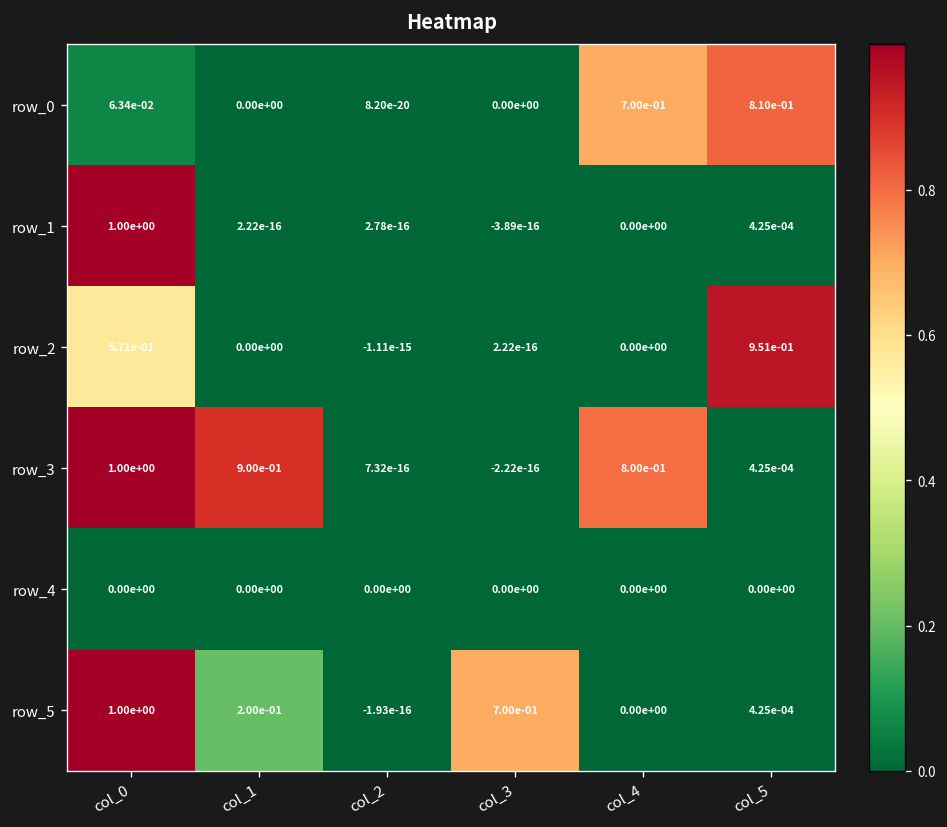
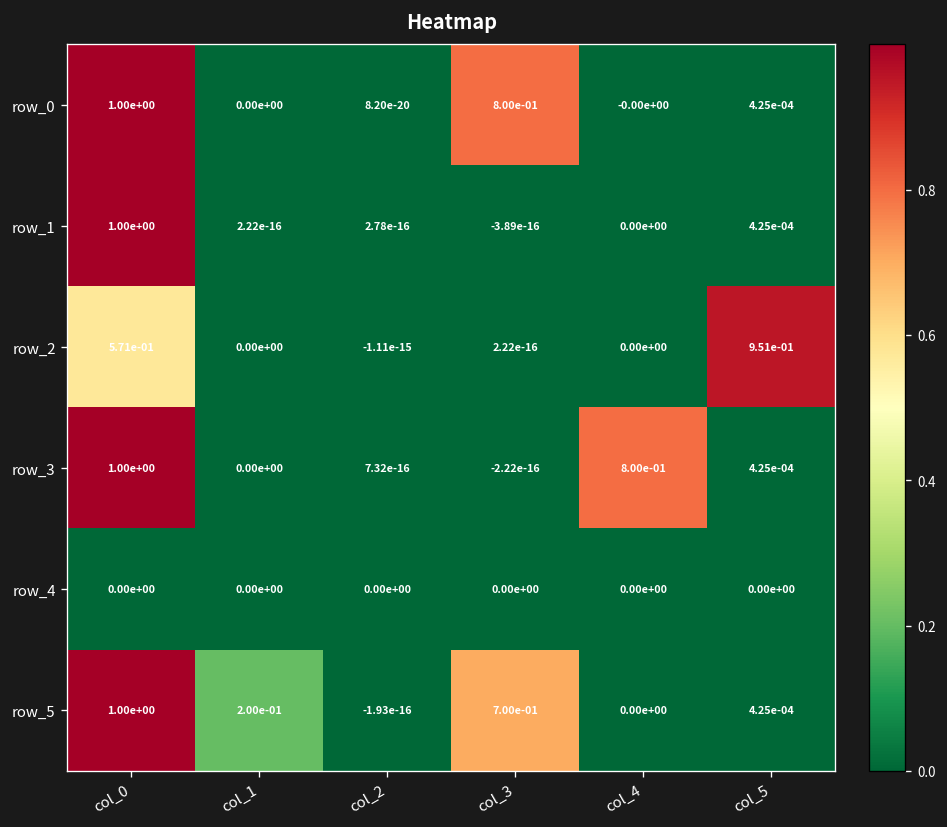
row_0, col_0: 6.34e-02 -> 1.00e+00
row_0, col_3: 0.00e+00 -> 8.00e-01
row_0, col_4: 7.00e-01 -> -0.00e+00
row_0, col_5: 8.10e-01 -> 4.25e-04
row_3, col_1: 9.00e-01 -> 0.00e+00
